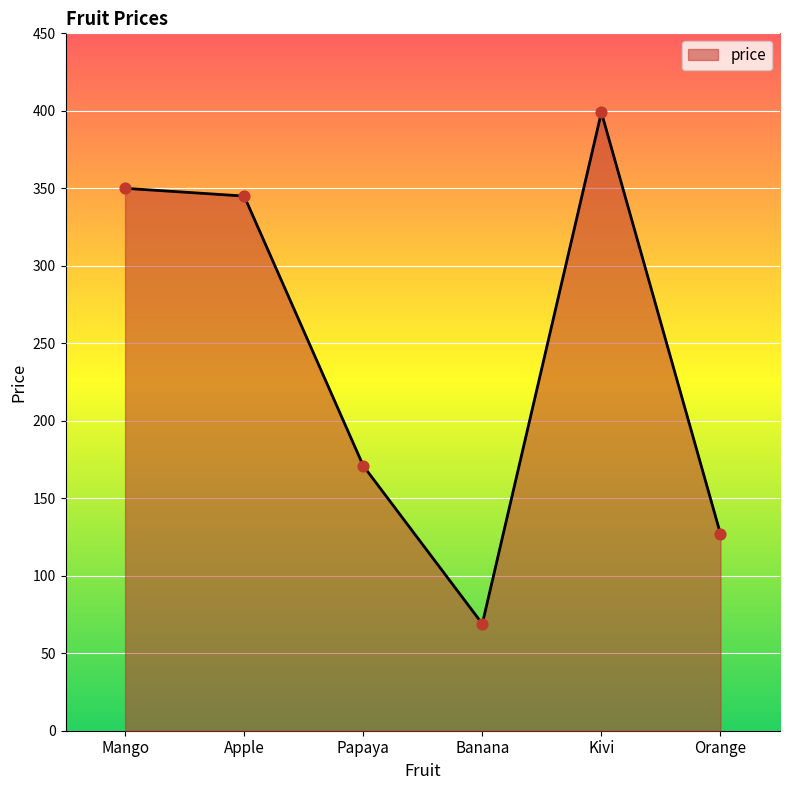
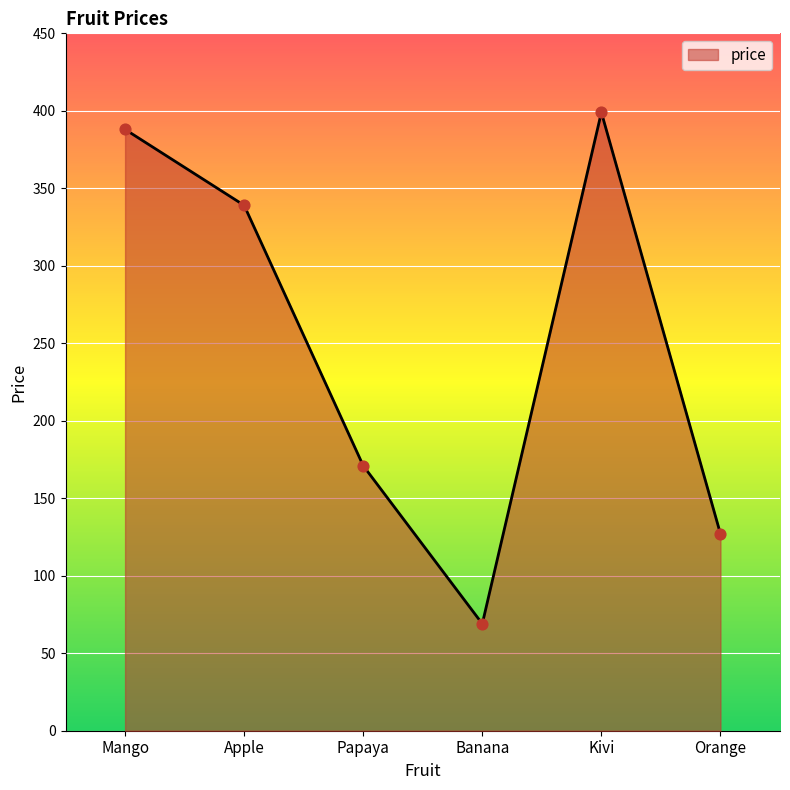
Mango: 350 -> 388
Apple: 345 -> 339
